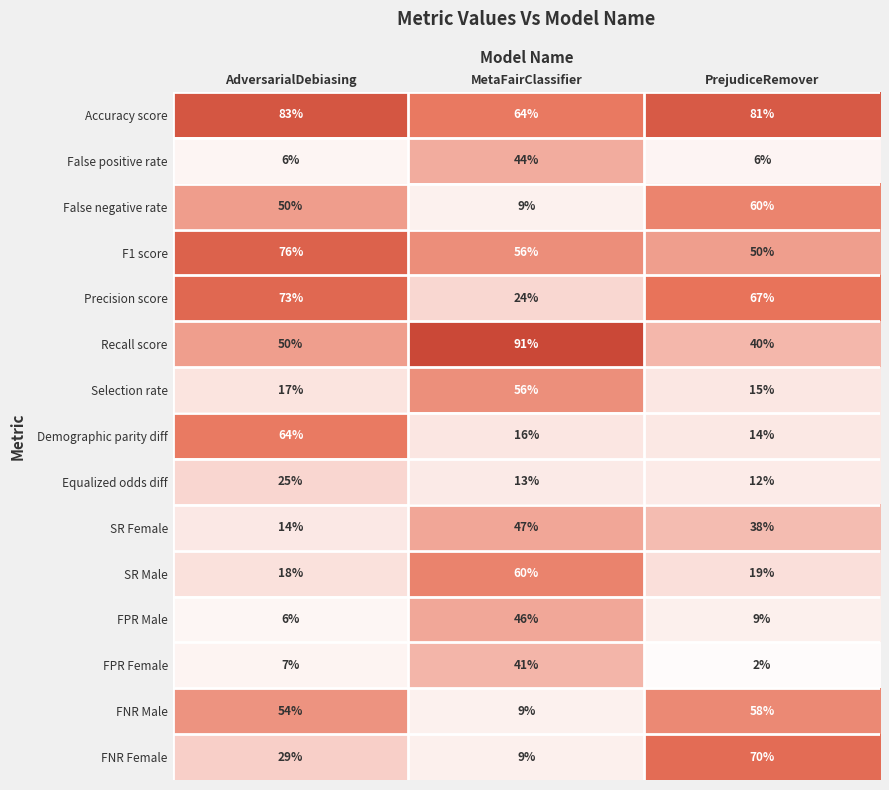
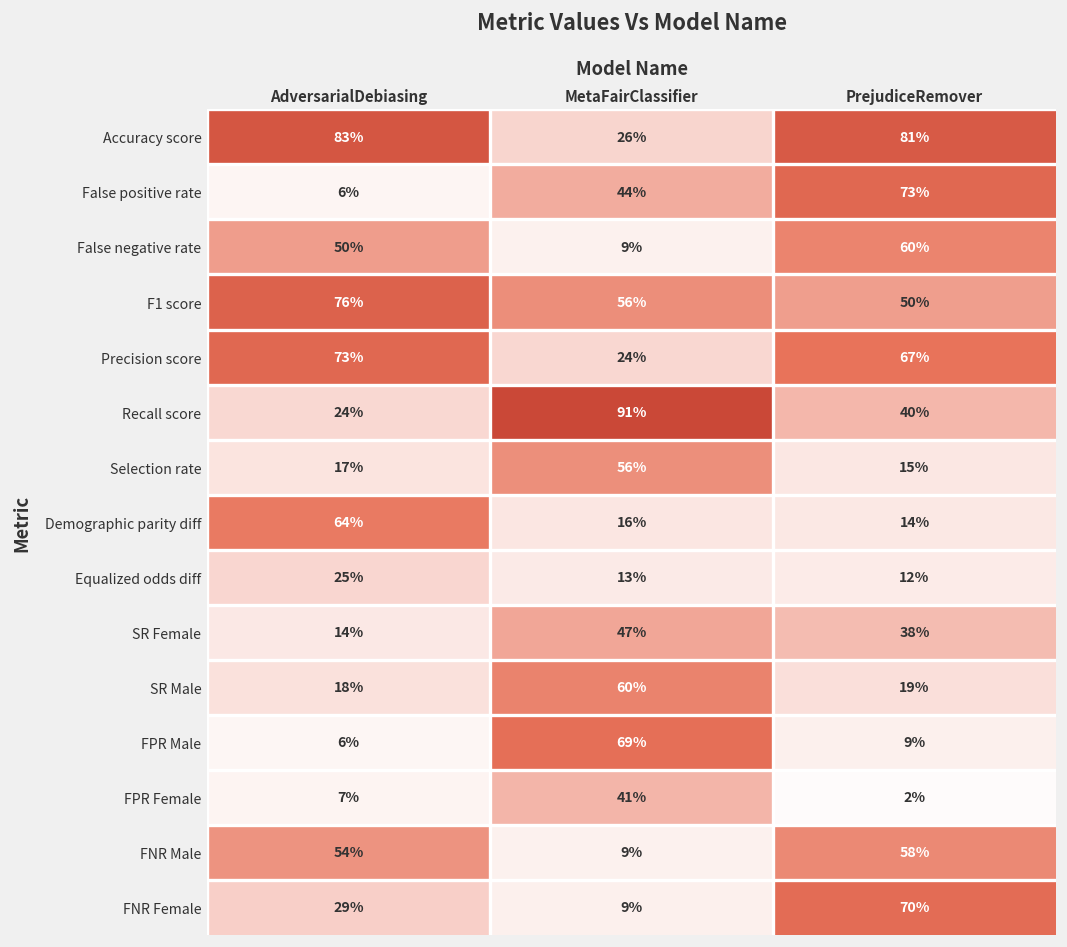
Accuracy score, MetaFairClassifier: 64% -> 26%
False positive rate, PrejudiceRemover: 6% -> 73%
Recall score, AdversarialDebiasing: 50% -> 24%
FPR Male, MetaFairClassifier: 46% -> 69%
